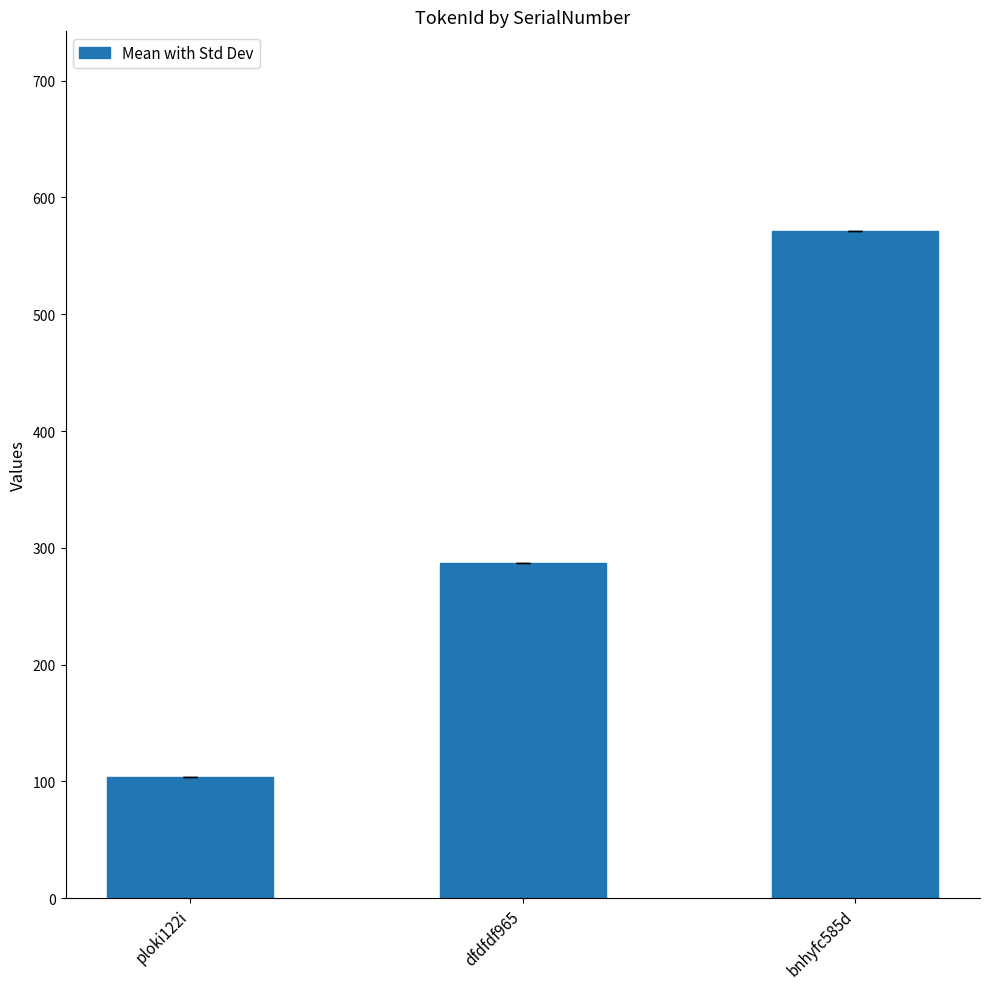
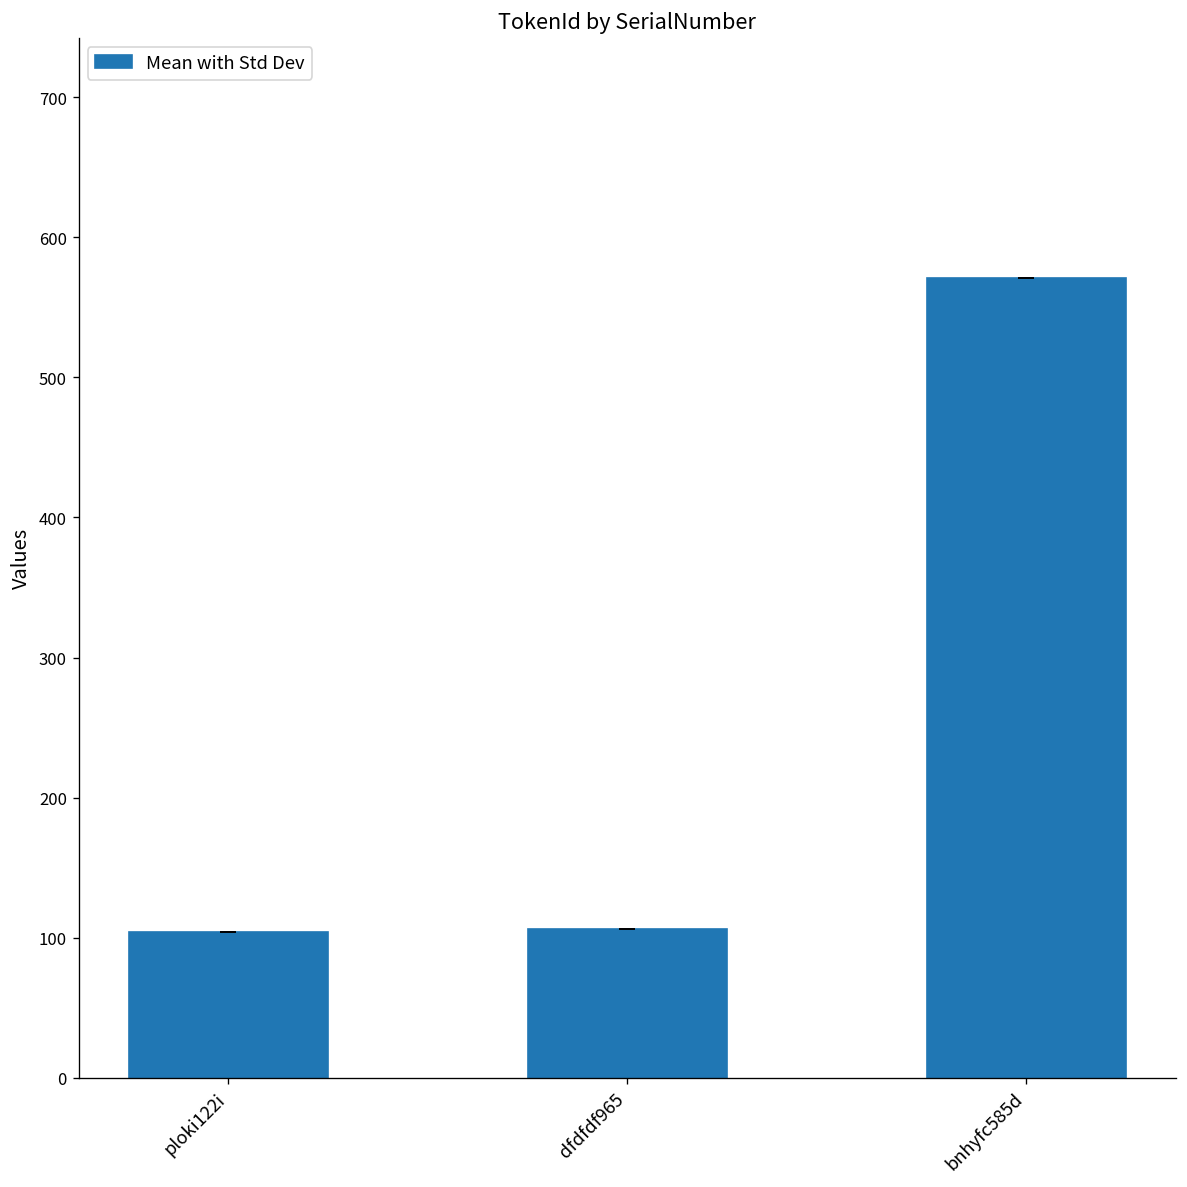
dfdfdf965: 287 -> 106
